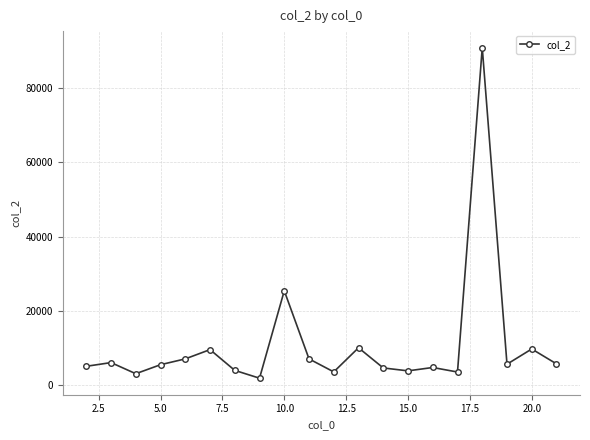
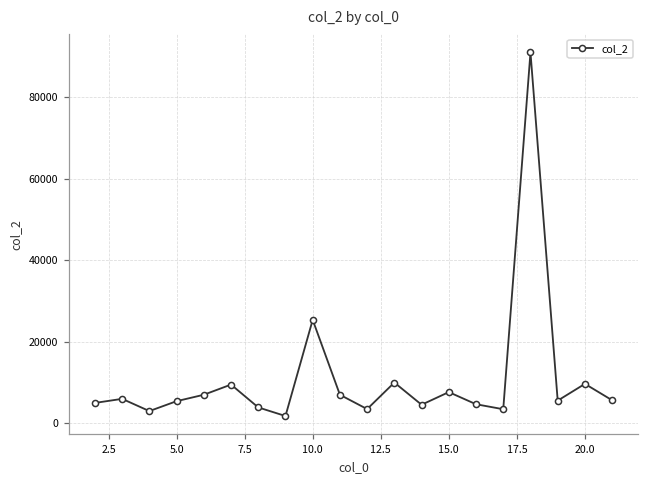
15.0: 4000 -> 8000
